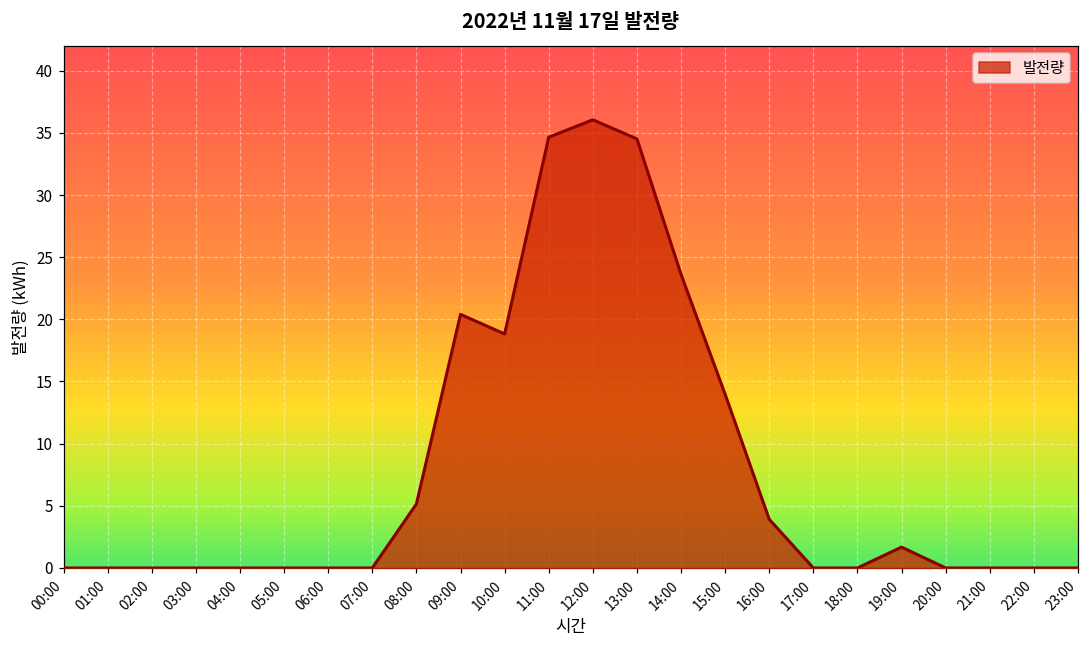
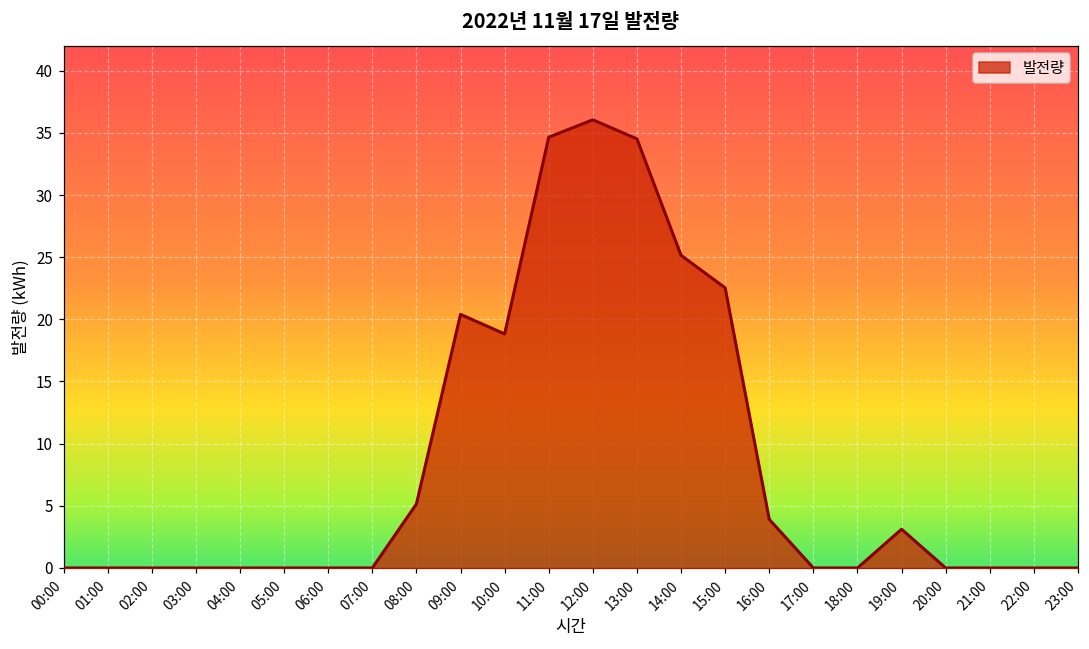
14:00: 23.6 -> 25.2
15:00: 14.0 -> 22.5
19:00: 1.7 -> 3.1
